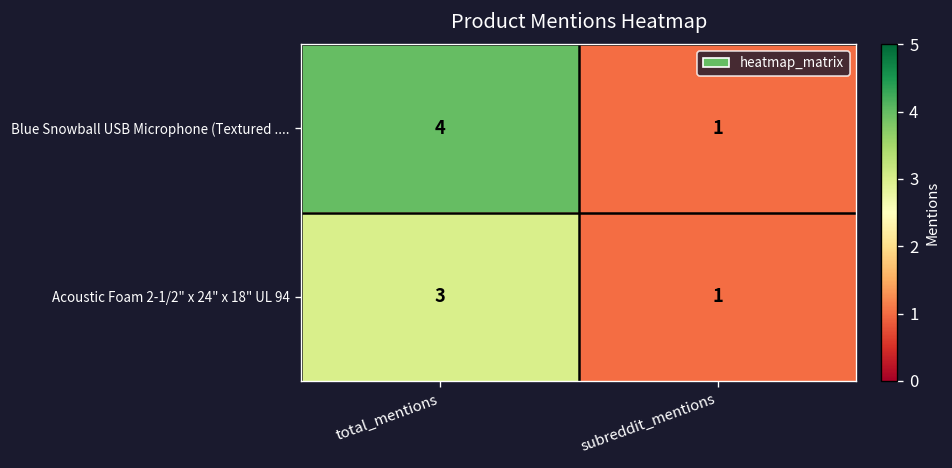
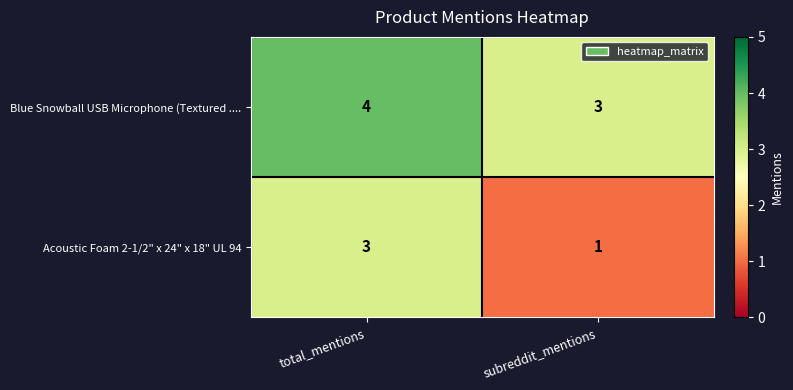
Blue Snowball USB Microphone (Textured ...., subreddit_mentions: 1 -> 3
